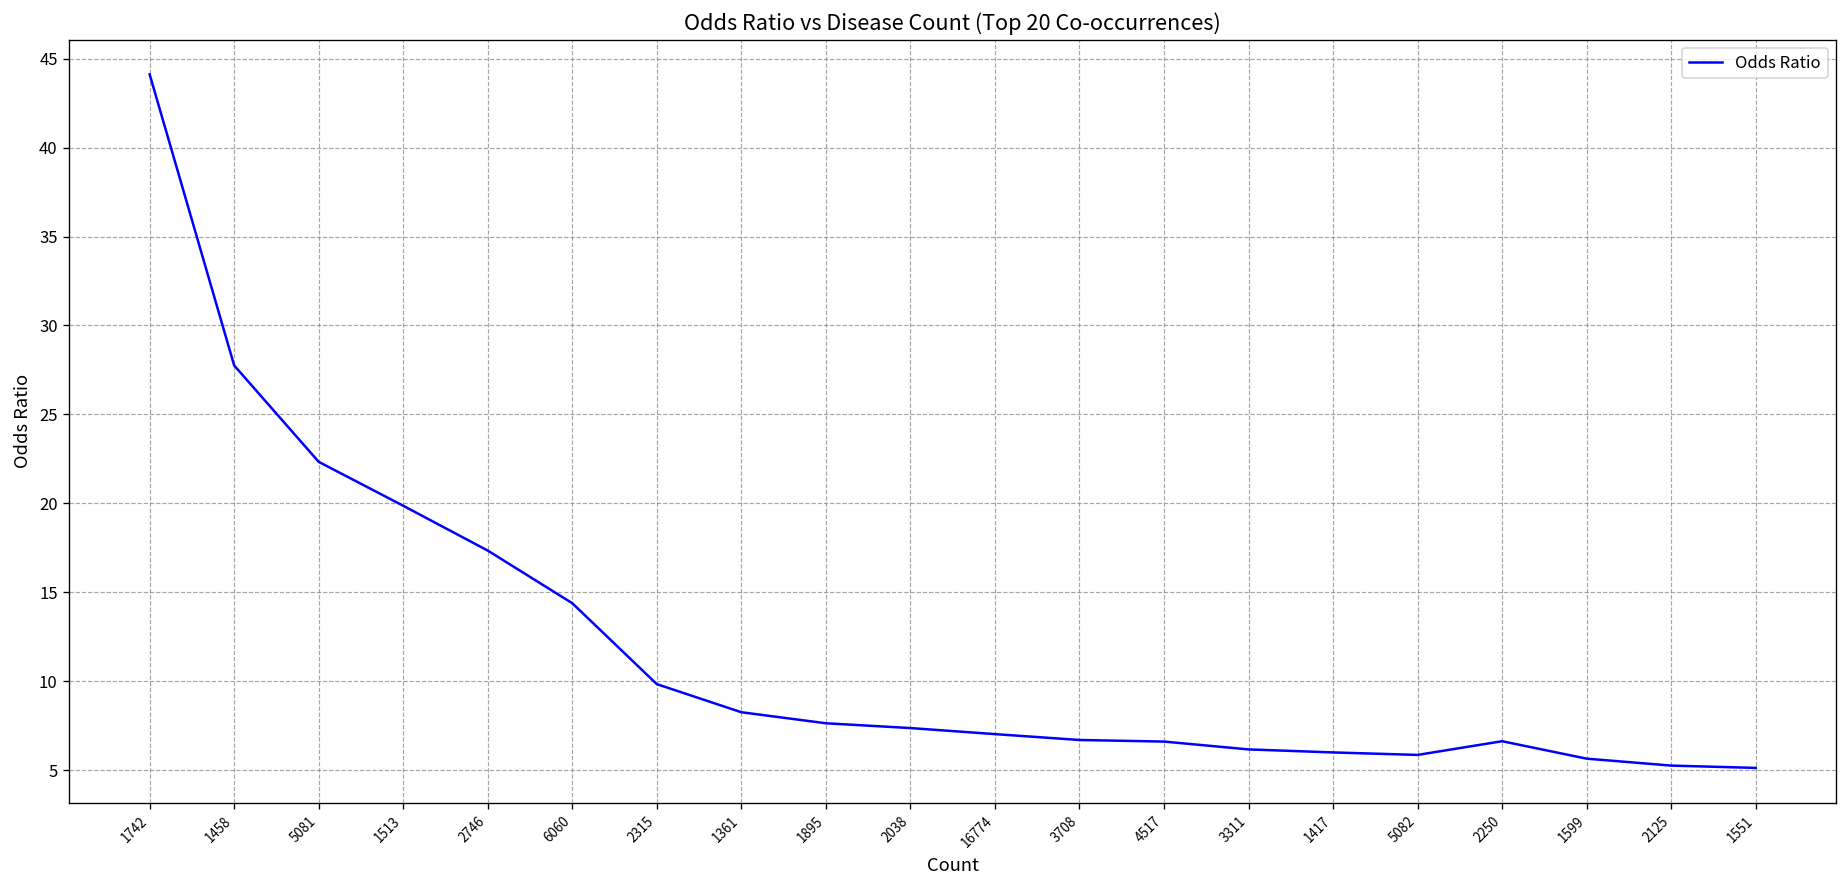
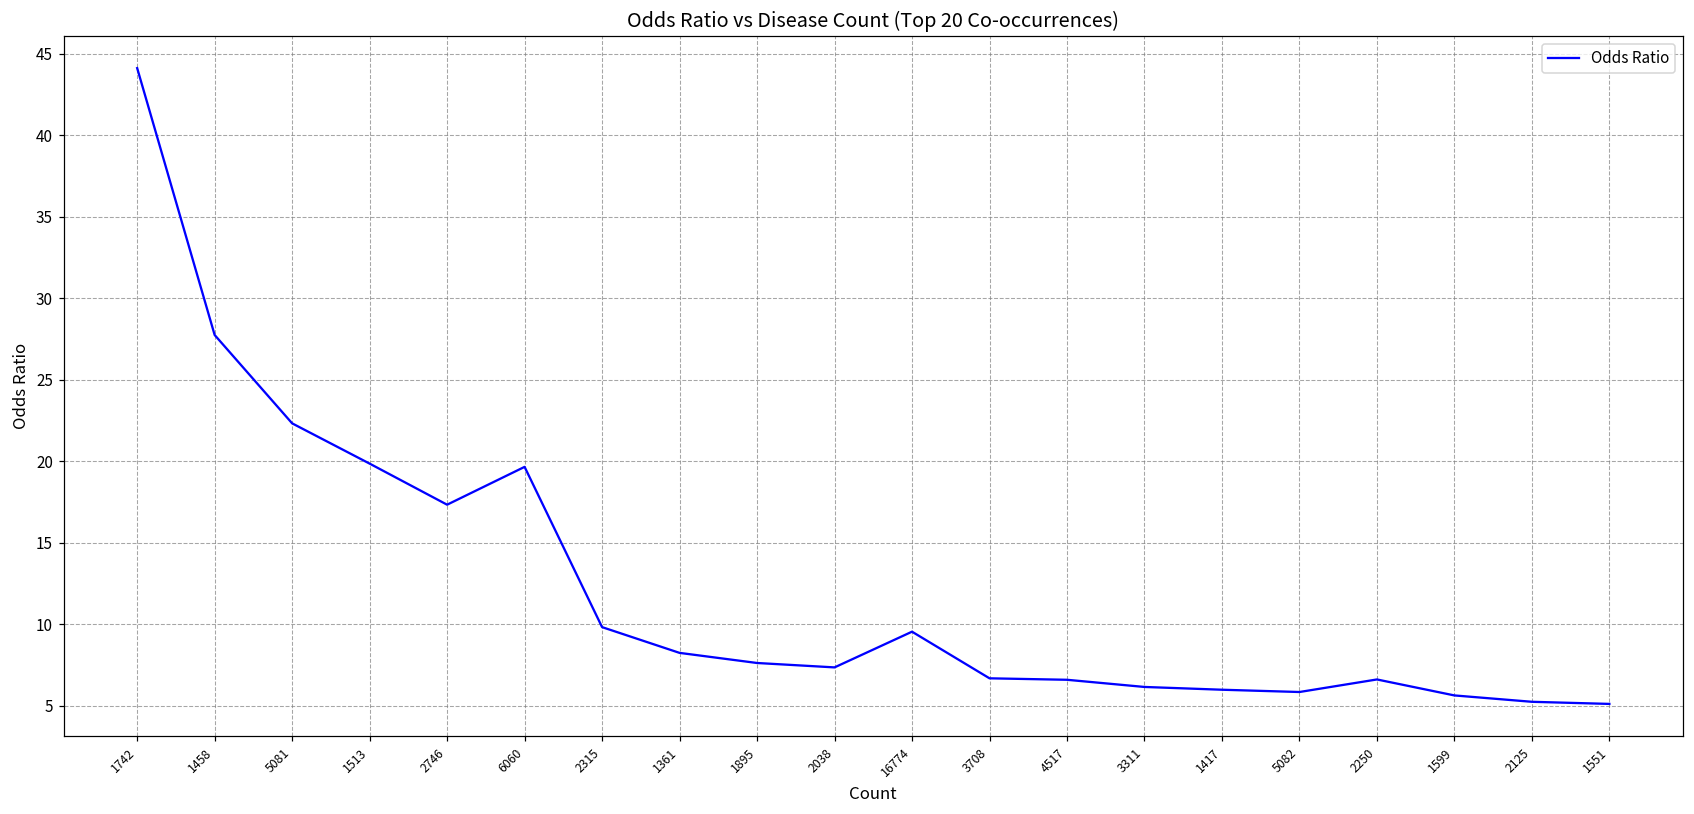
6060: 14.4 -> 19.7
16774: 7.0 -> 9.6
